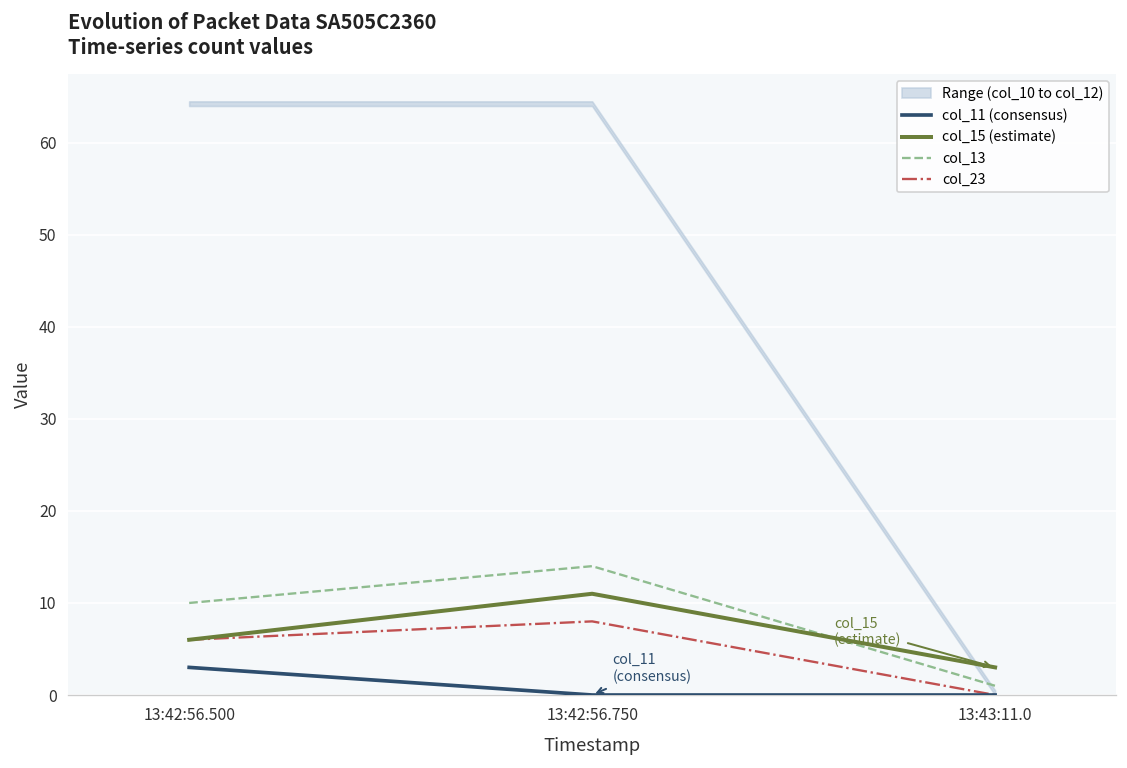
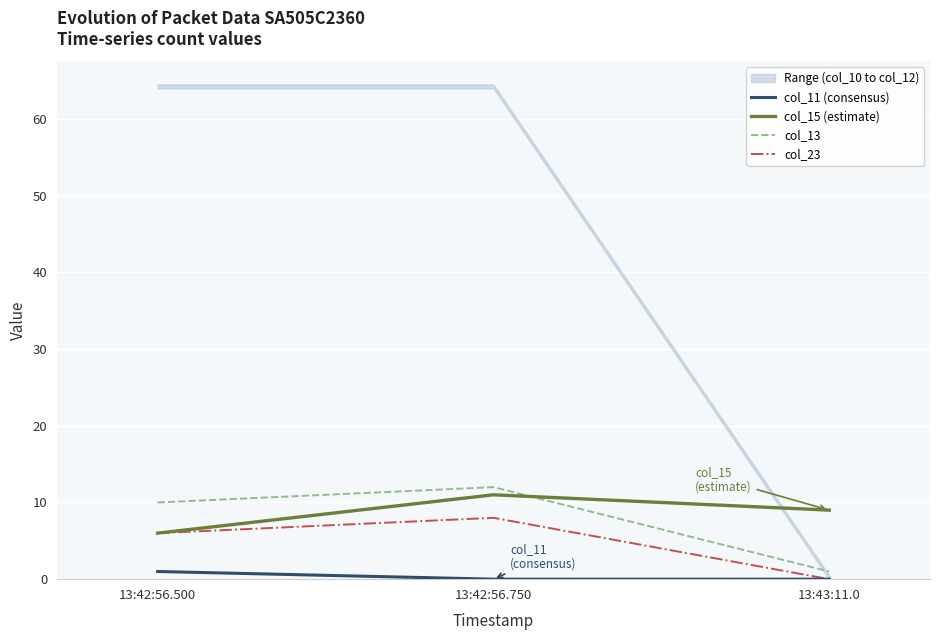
col_11 (consensus), 13:42:56.500: 3 -> 1
col_13, 13:42:56.750: 14 -> 12
col_15 (estimate), 13:43:11.0: 3 -> 9
